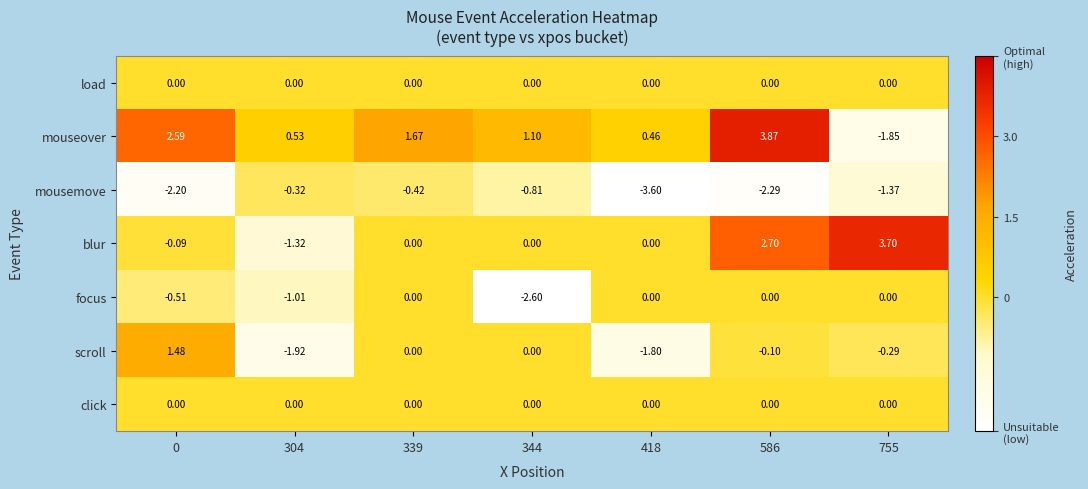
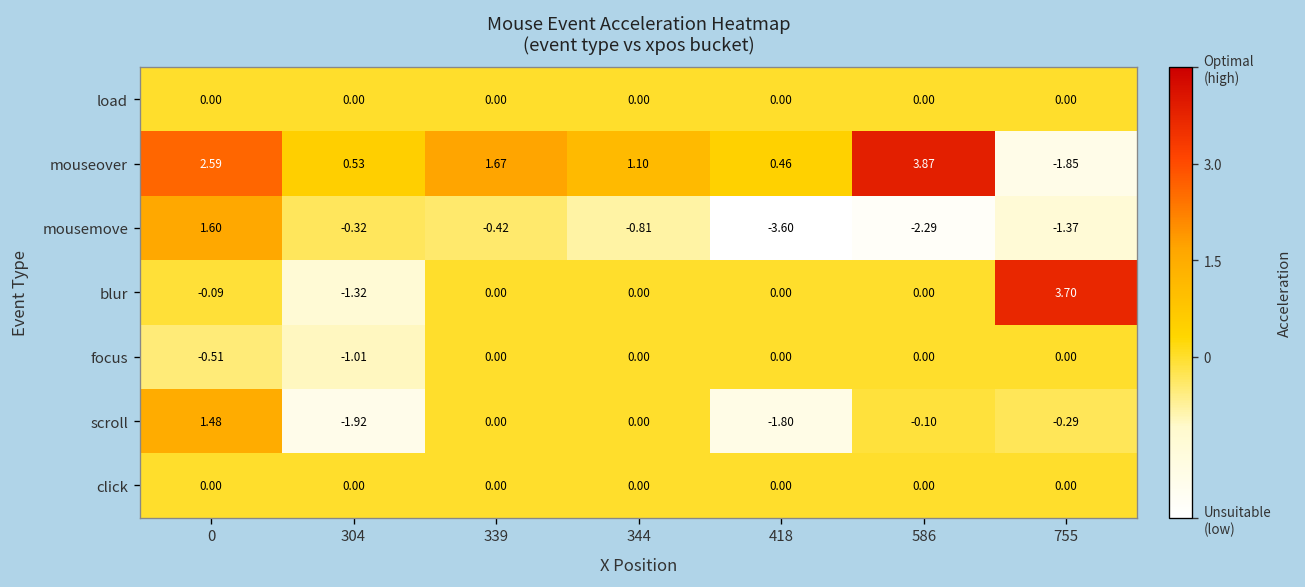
mousemove, 0: -2.20 -> 1.60
blur, 586: 2.70 -> 0.00
focus, 344: -2.60 -> 0.00
